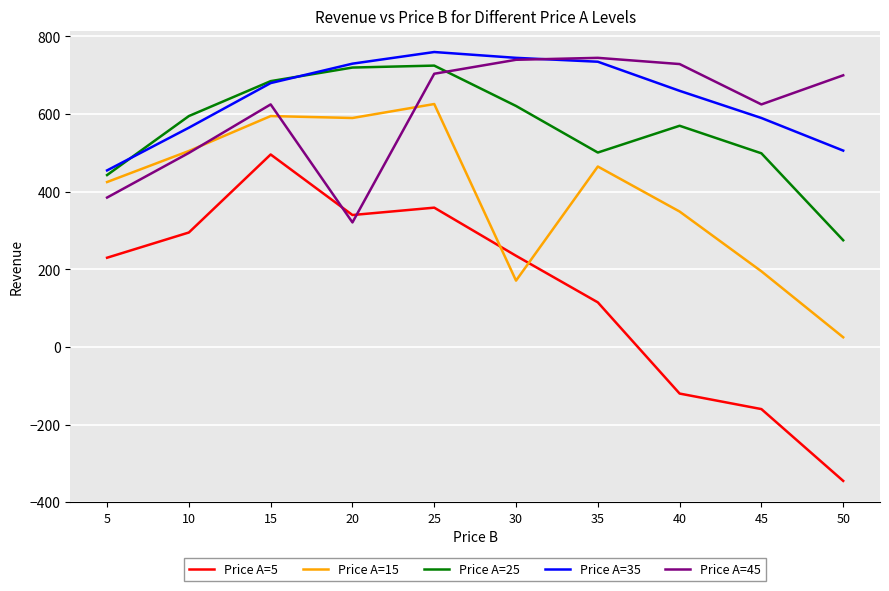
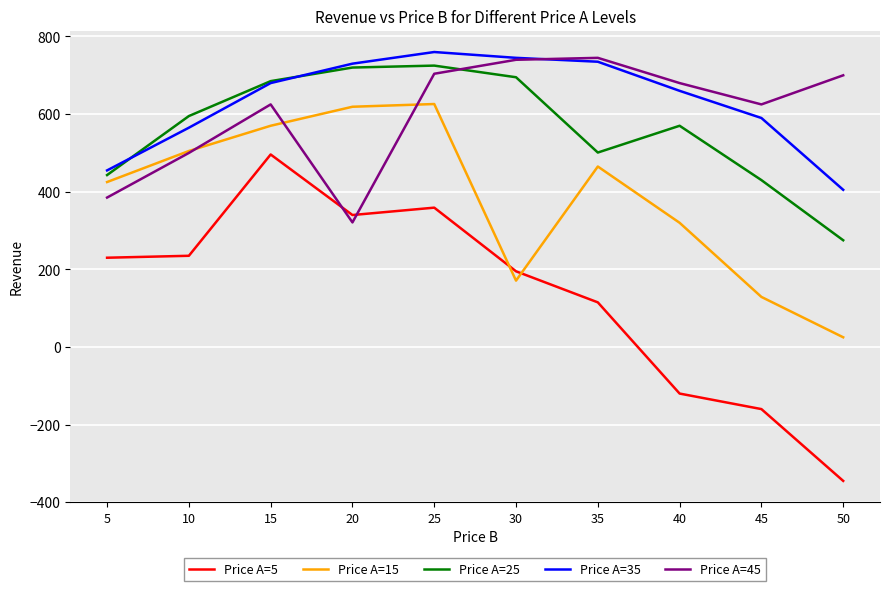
Price A=5, 10: 300 -> 240
Price A=15, 15: 600 -> 570
Price A=15, 20: 590 -> 620
Price A=5, 30: 240 -> 200
Price A=25, 30: 620 -> 700
Price A=15, 40: 350 -> 320
Price A=45, 40: 730 -> 680
Price A=15, 45: 200 -> 130
Price A=25, 45: 500 -> 430
Price A=35, 50: 510 -> 410
